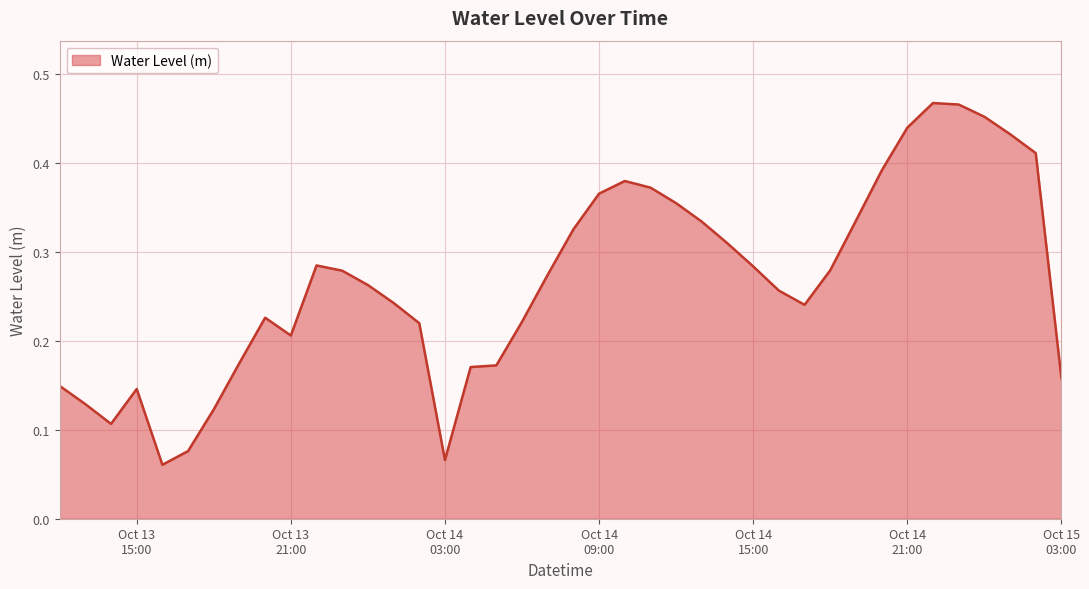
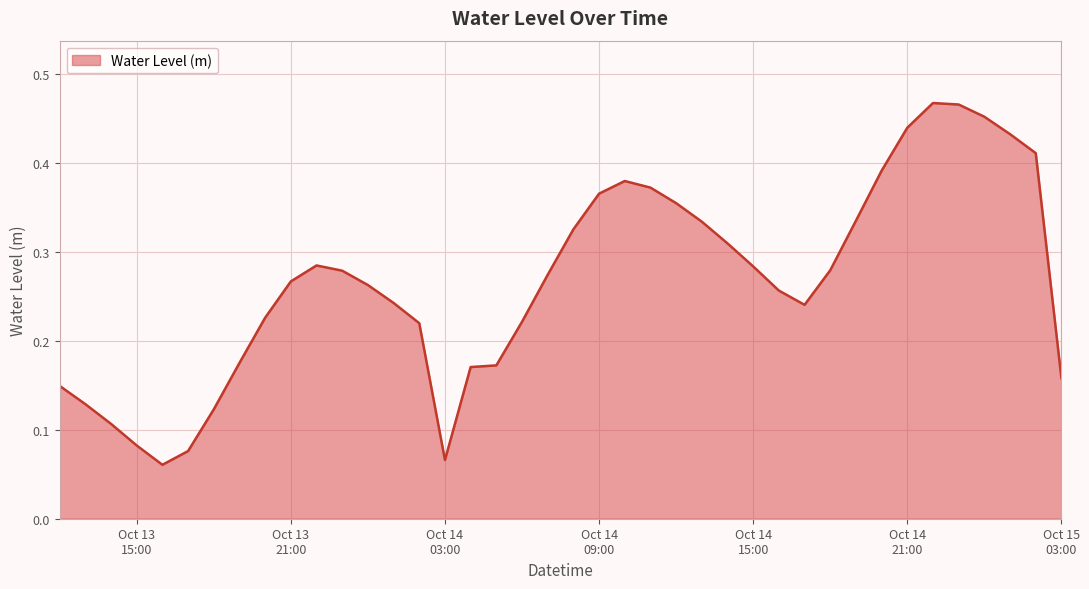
Oct 13 15:00: 0.15 -> 0.08
Oct 13 21:00: 0.21 -> 0.27
